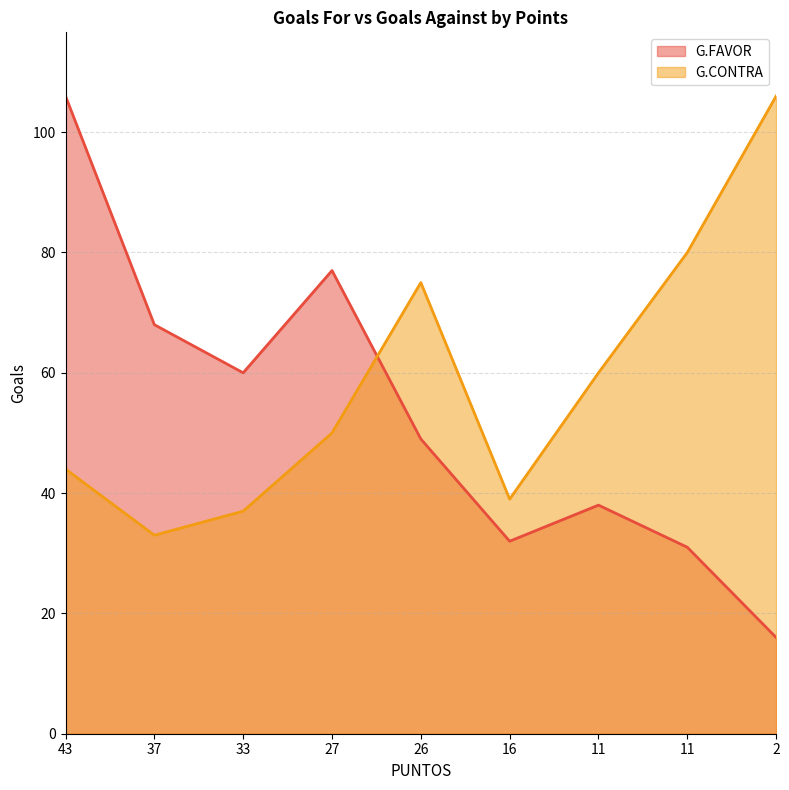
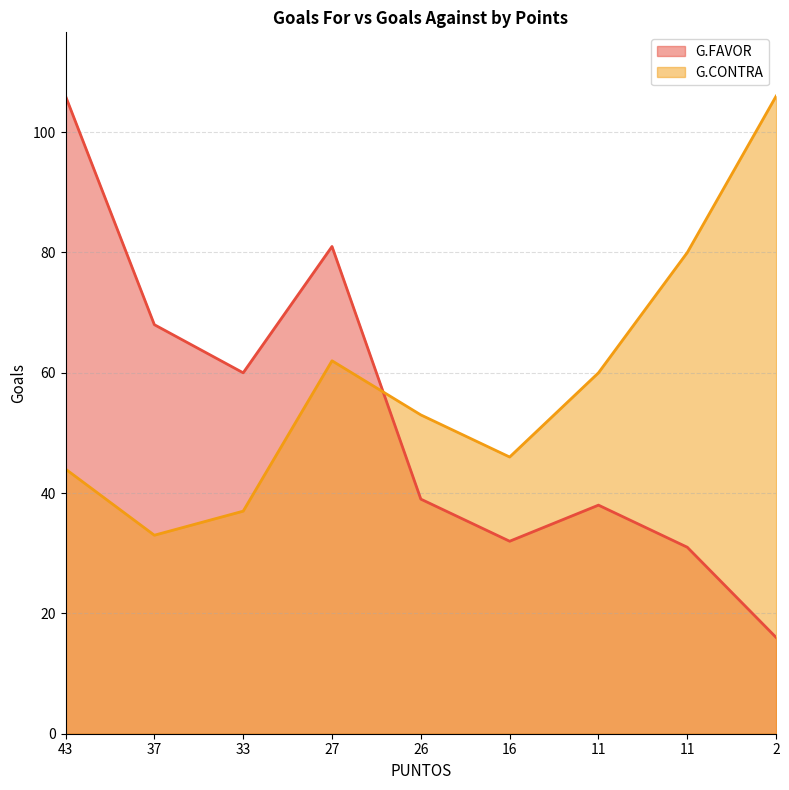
G.FAVOR, 27: 77 -> 81
G.CONTRA, 27: 50 -> 62
G.FAVOR, 26: 49 -> 39
G.CONTRA, 26: 75 -> 53
G.CONTRA, 16: 39 -> 46
